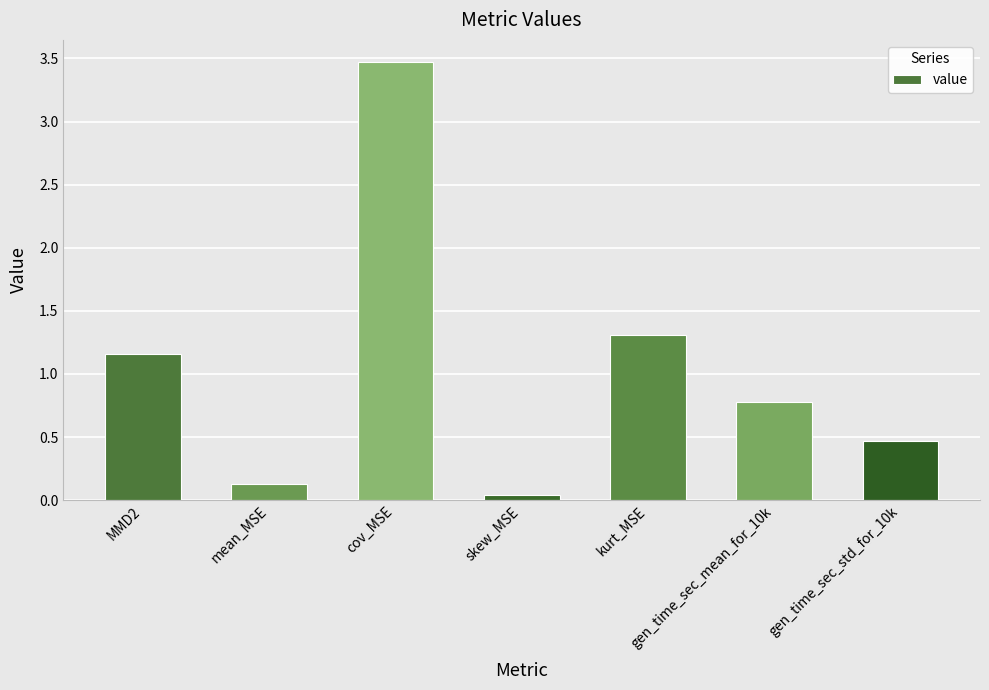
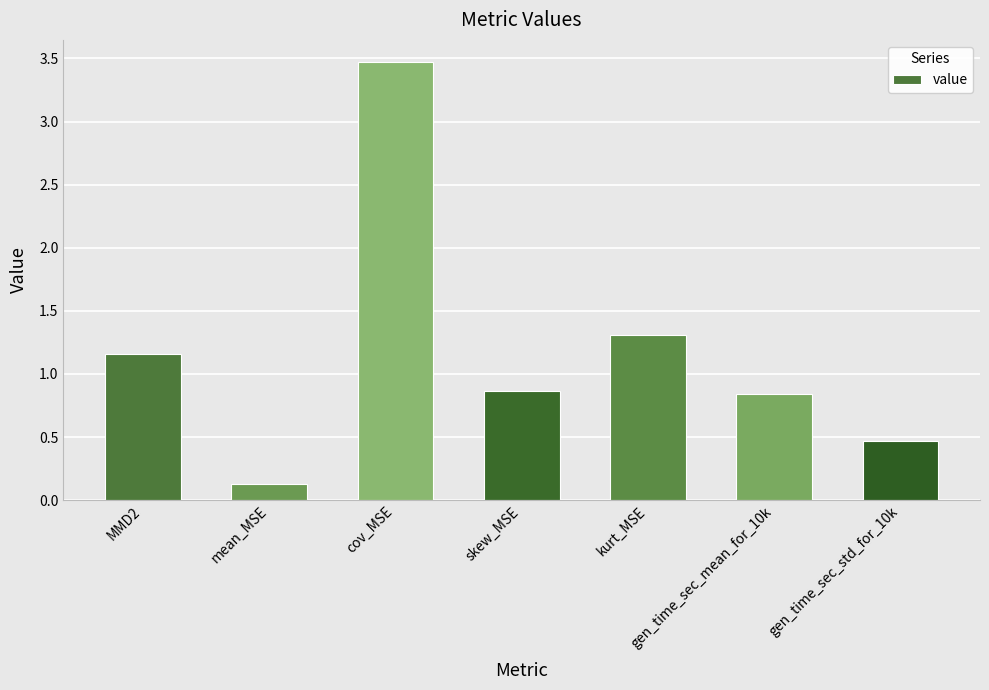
skew_MSE: 0.04 -> 0.86
gen_time_sec_mean_for_10k: 0.78 -> 0.84
